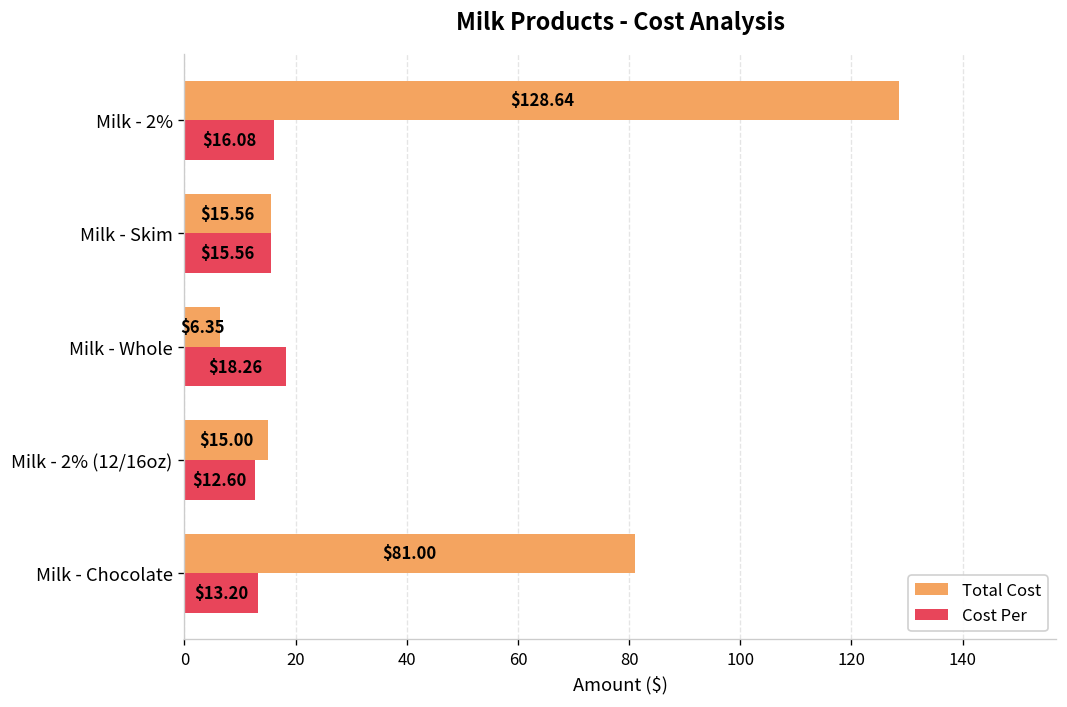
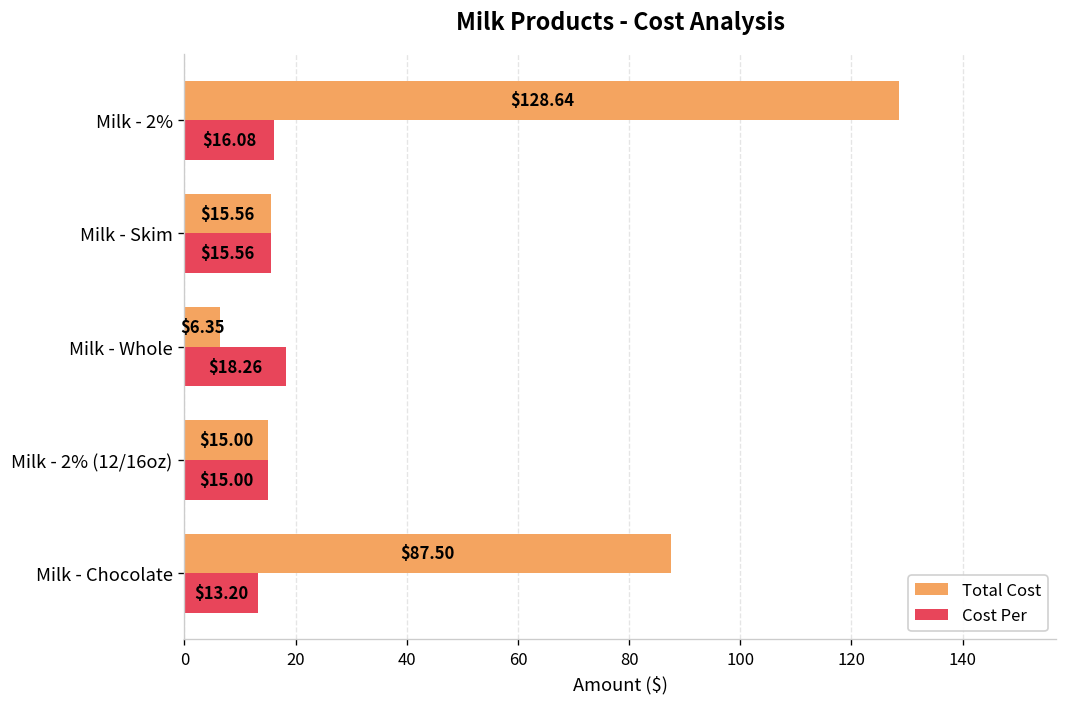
Cost Per, Milk - 2% (12/16oz): $12.60 -> $15.00
Total Cost, Milk - Chocolate: $81.00 -> $87.50
